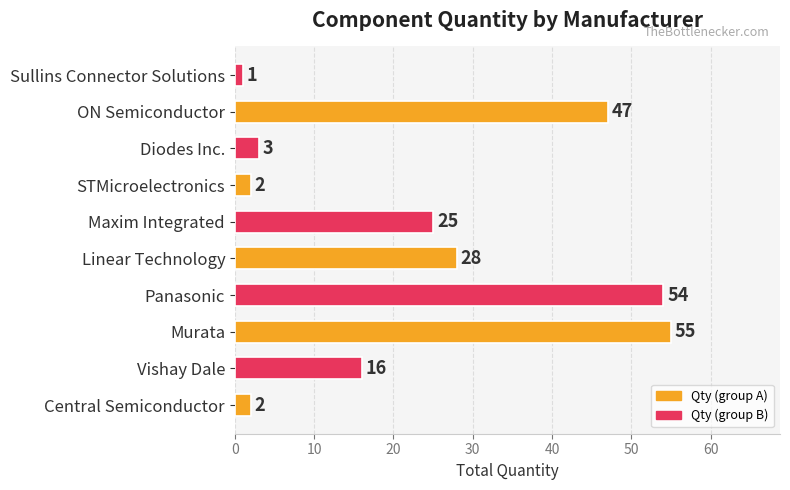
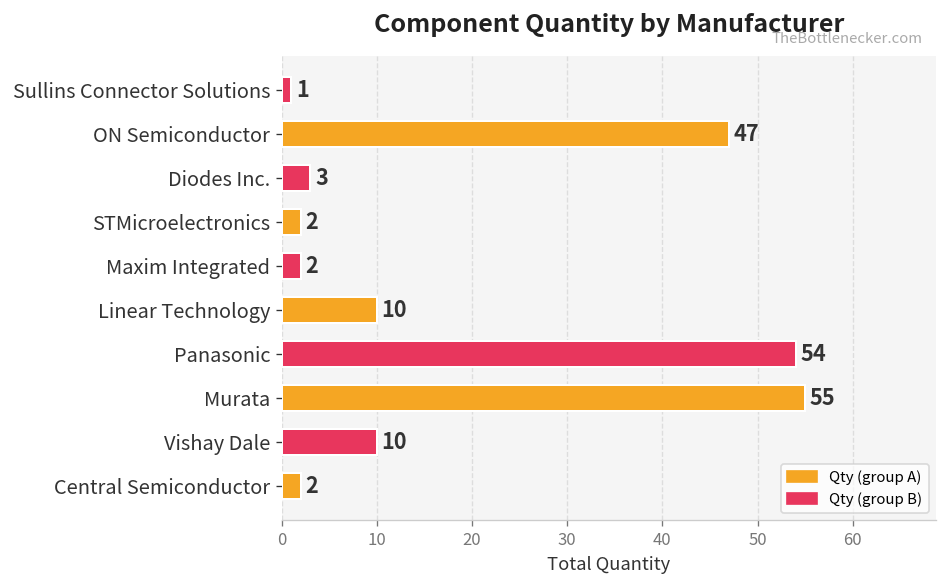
Maxim Integrated: 25 -> 2
Linear Technology: 28 -> 10
Vishay Dale: 16 -> 10
